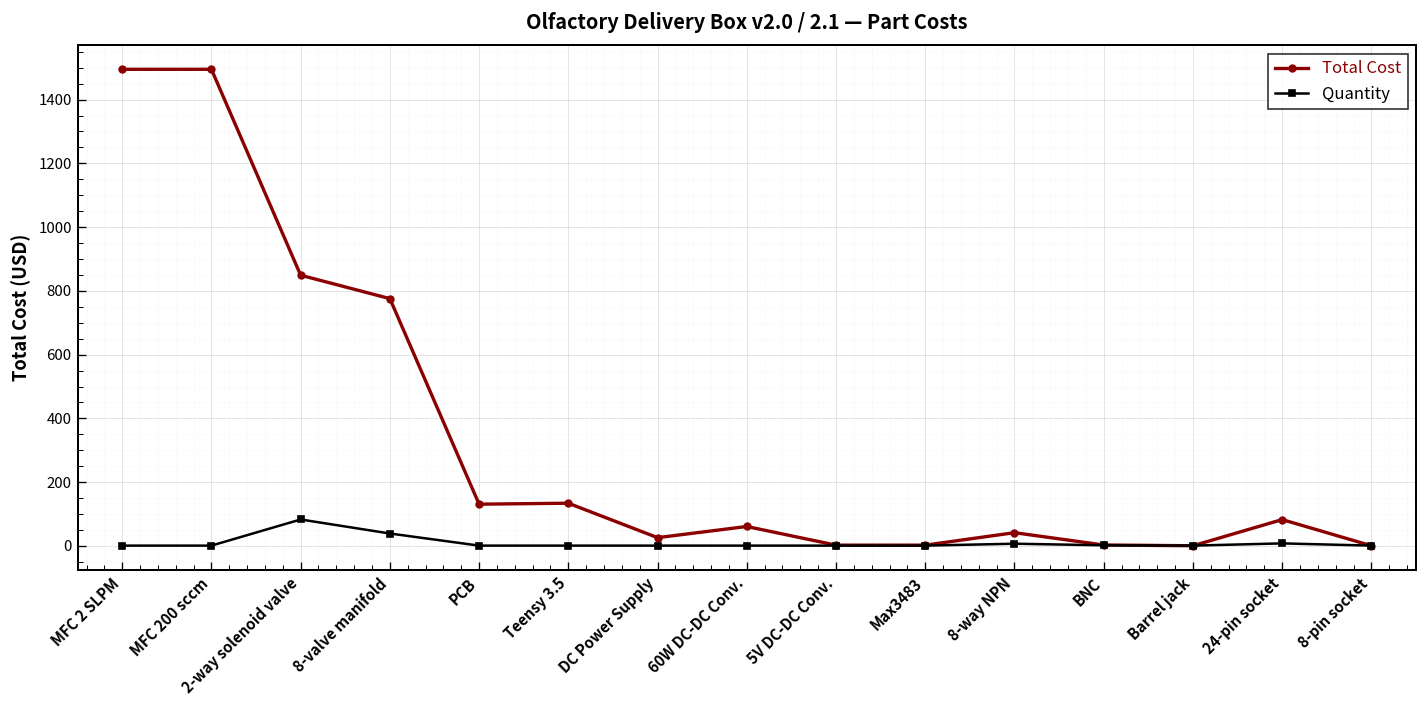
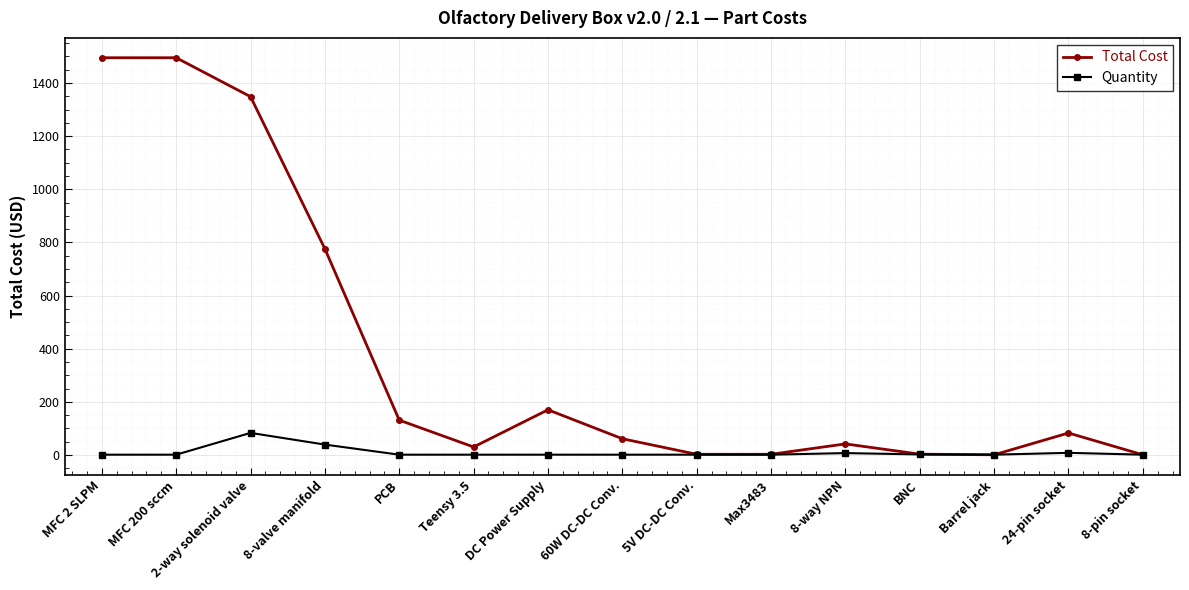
Total Cost, 2-way solenoid valve: 850 -> 1350
Total Cost, Teensy 3.5: 130 -> 30
Total Cost, DC Power Supply: 30 -> 170
